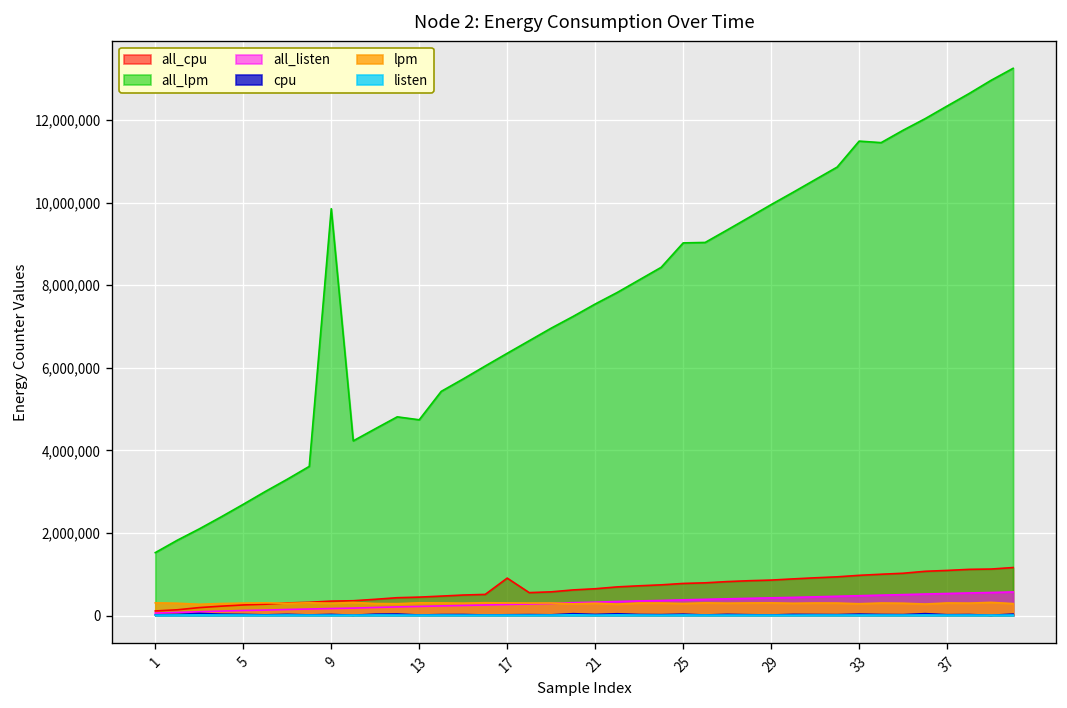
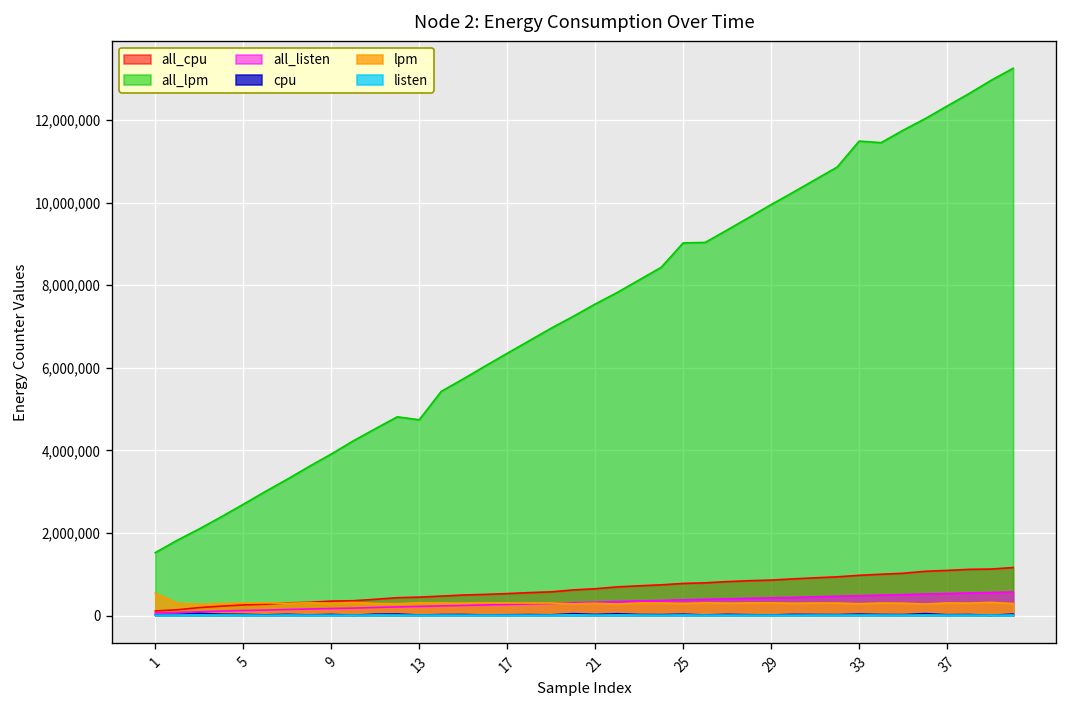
lpm, 1: 300,000 -> 500,000
all_lpm, 9: 9,900,000 -> 3,900,000
all_cpu, 17: 900,000 -> 500,000
